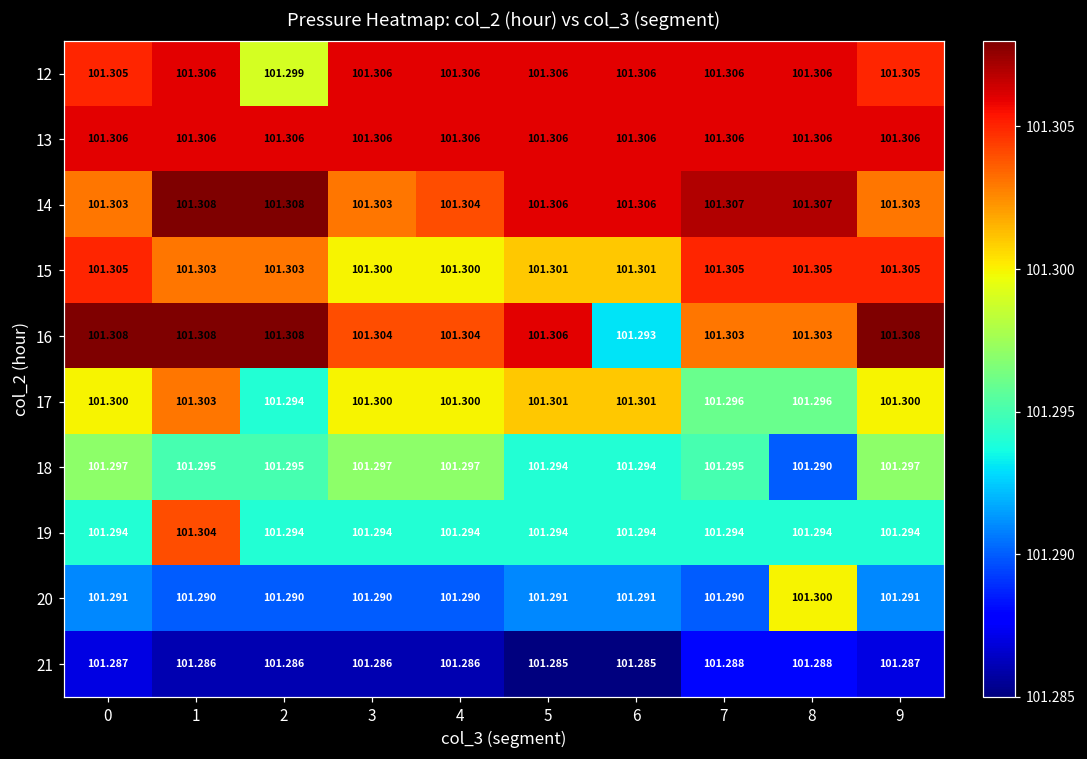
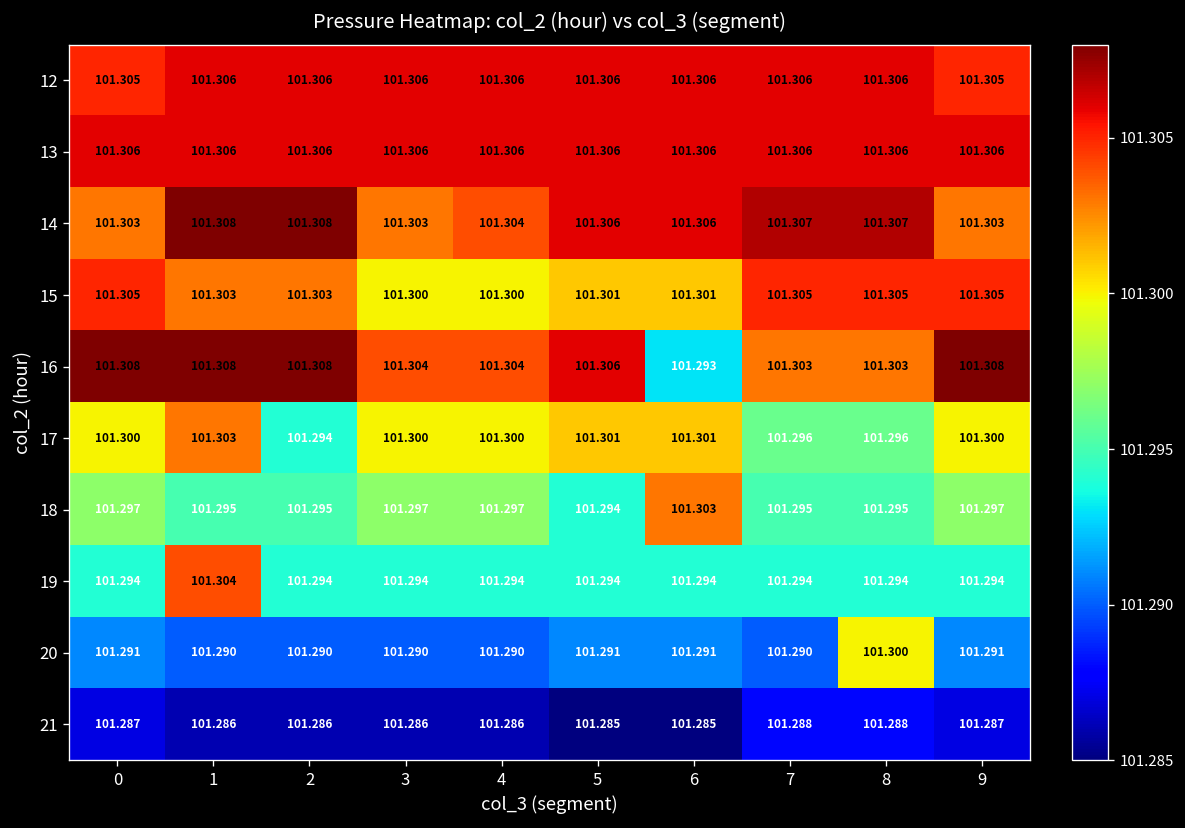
12, 2: 101.299 -> 101.306
18, 6: 101.294 -> 101.303
18, 8: 101.290 -> 101.295
